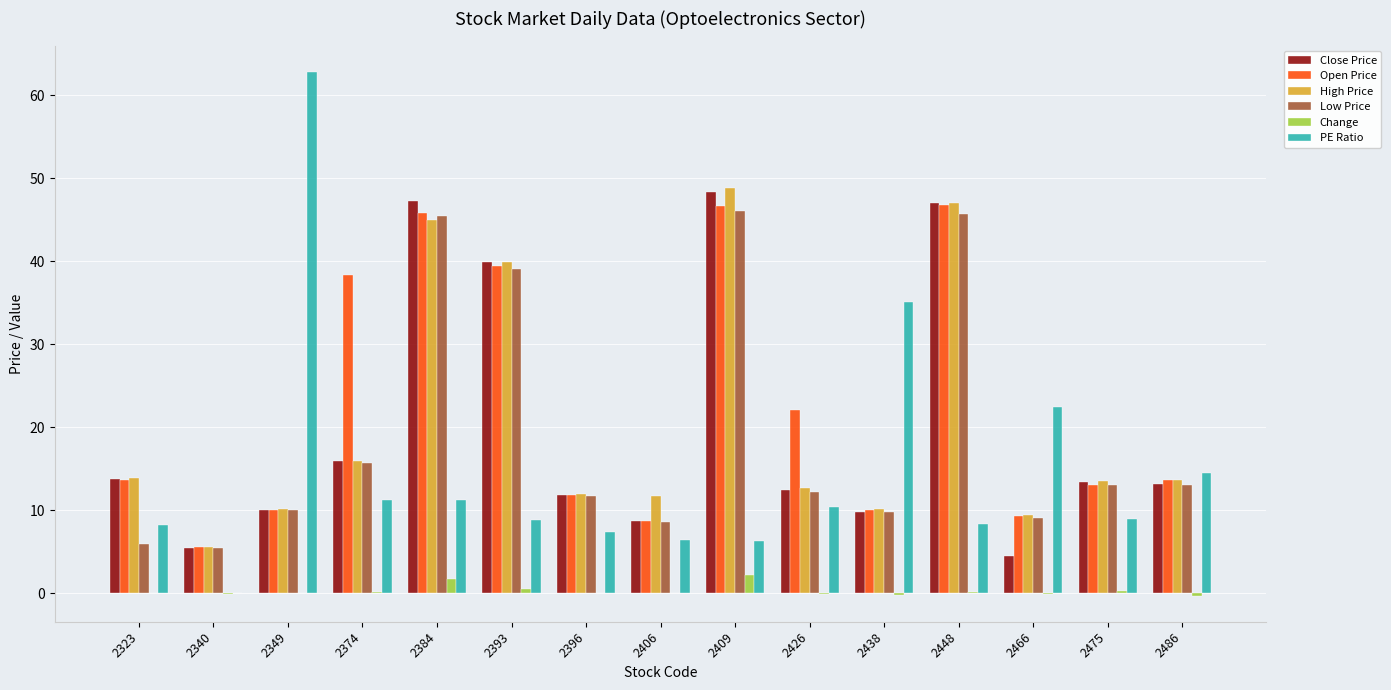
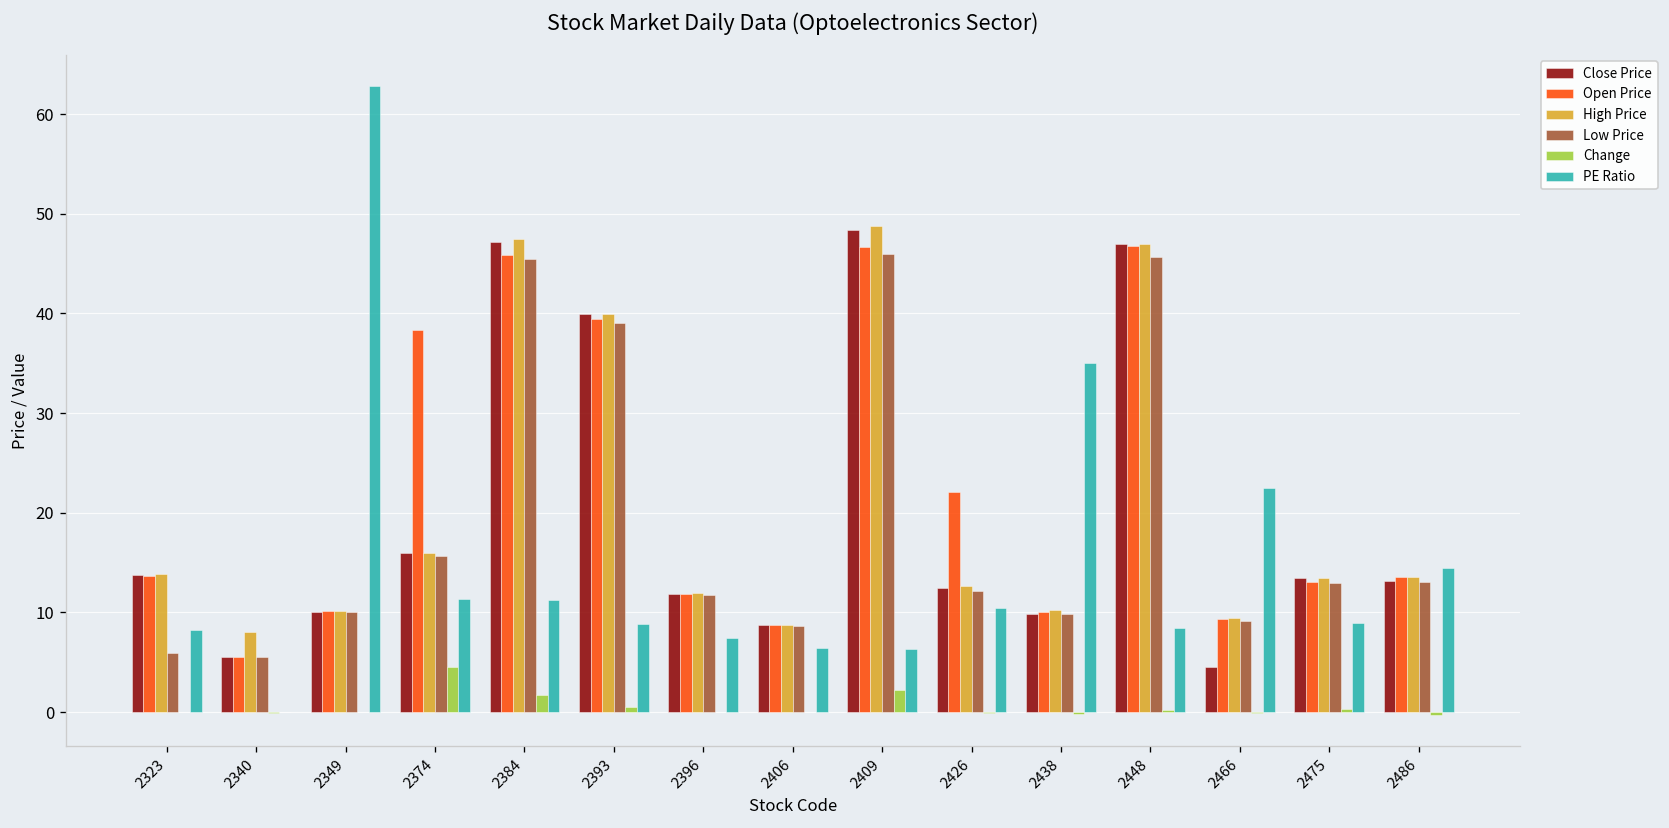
High Price, 2340: 6 -> 8
Change, 2374: 0 -> 5
High Price, 2384: 45 -> 48
High Price, 2406: 12 -> 9
